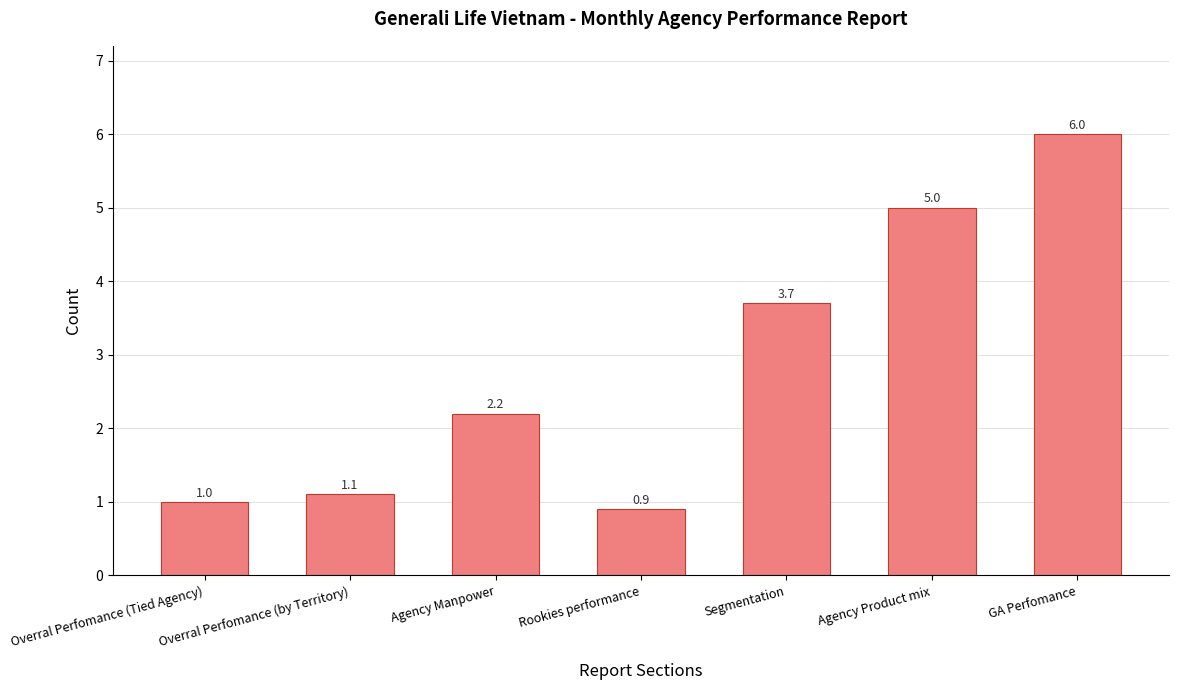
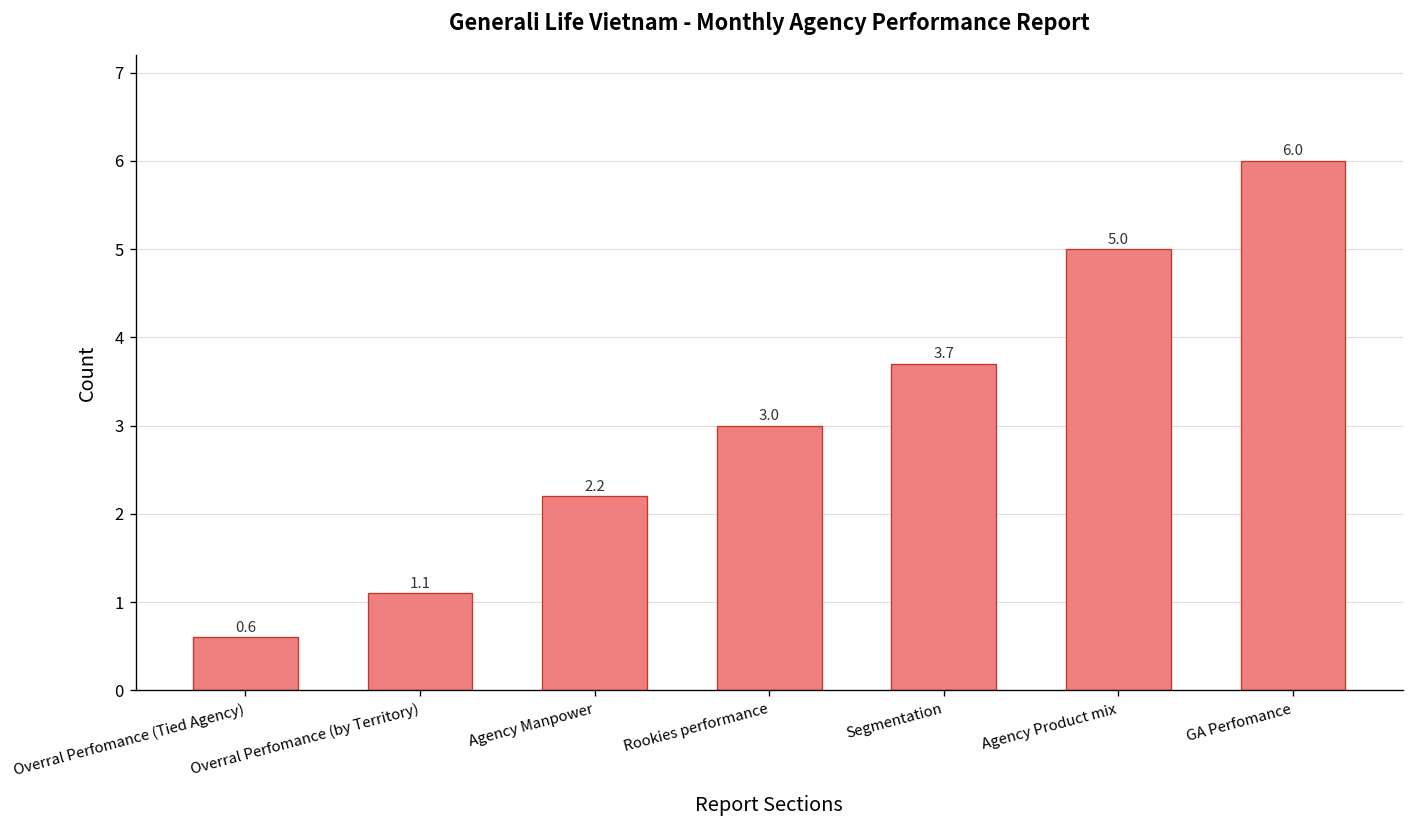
Overral Perfomance (Tied Agency): 1.0 -> 0.6
Rookies performance: 0.9 -> 3.0
